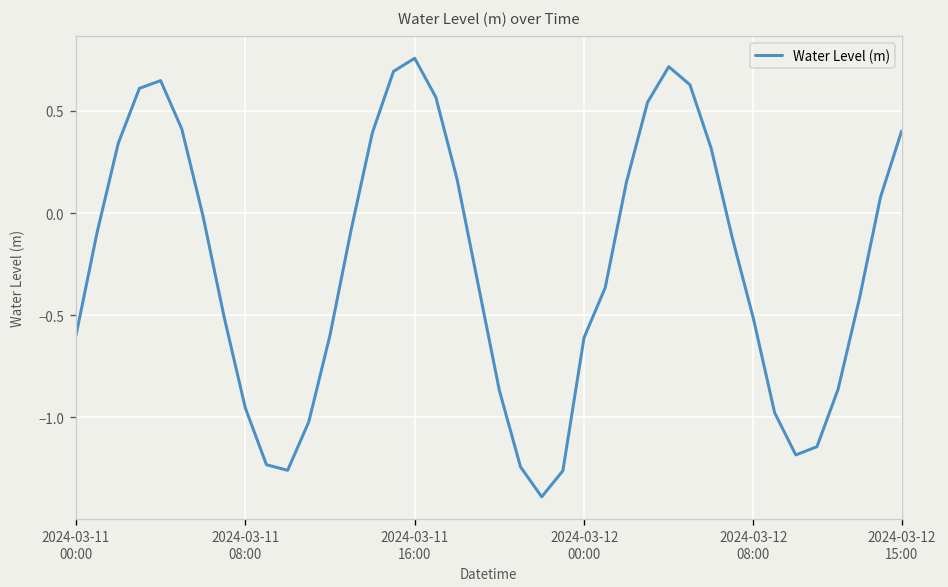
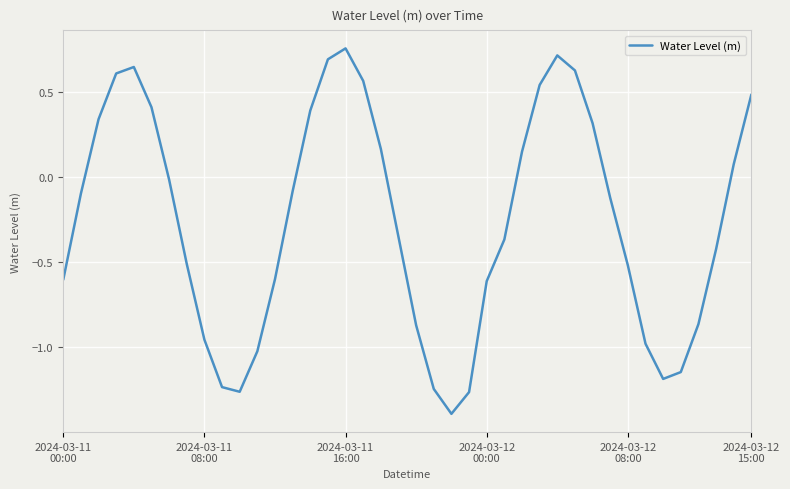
2024-03-12 15:00: 0.40 -> 0.49
